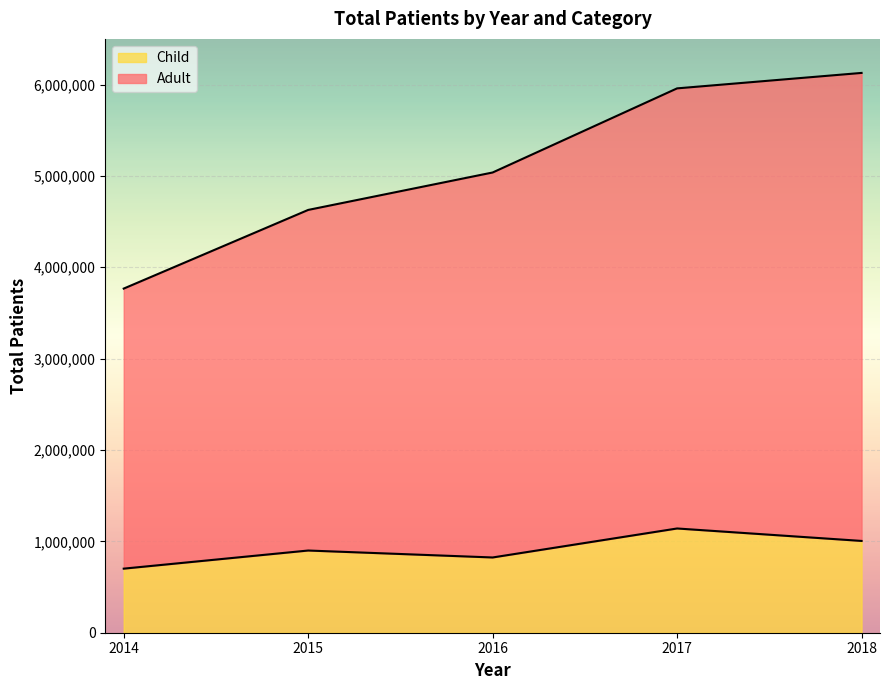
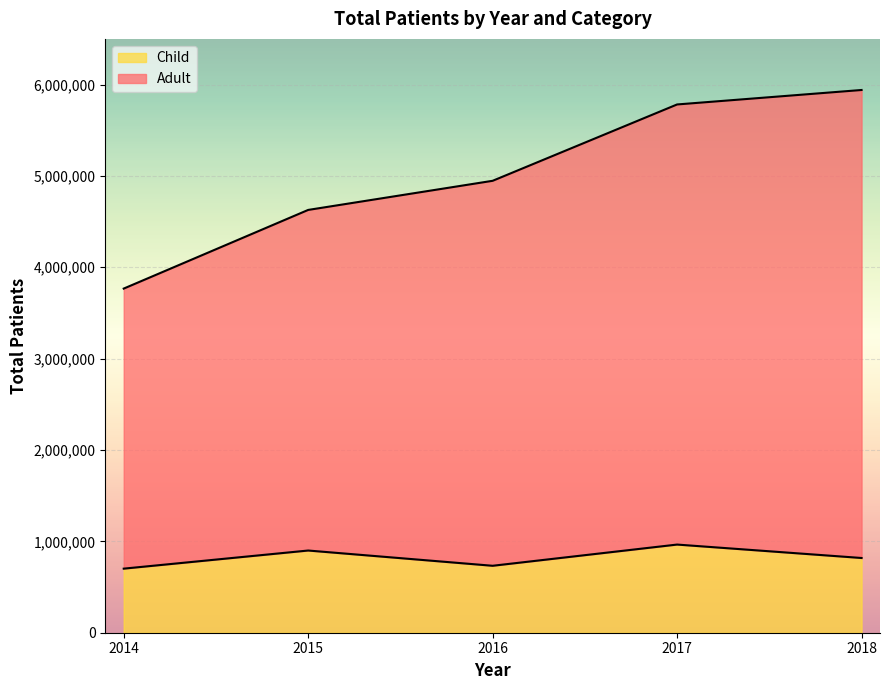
Child, 2016: 800,000 -> 700,000
Child, 2017: 1,100,000 -> 1,000,000
Child, 2018: 1,000,000 -> 800,000
